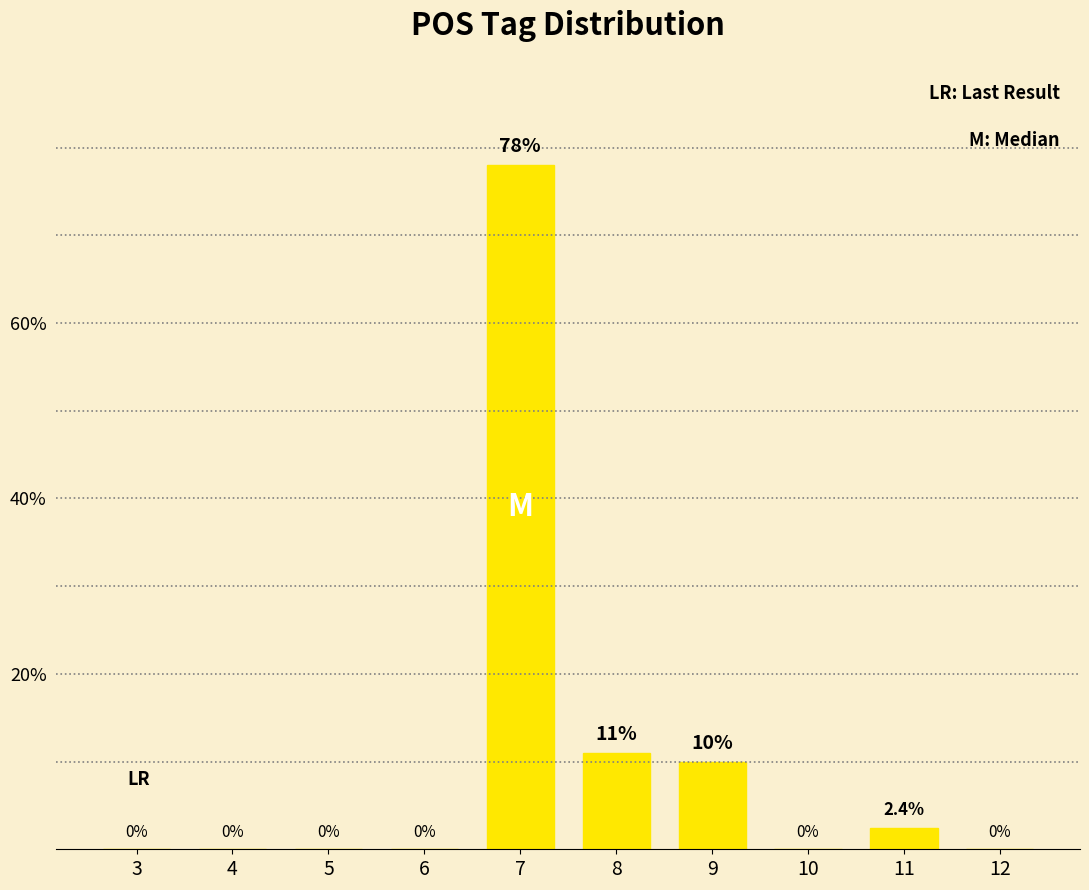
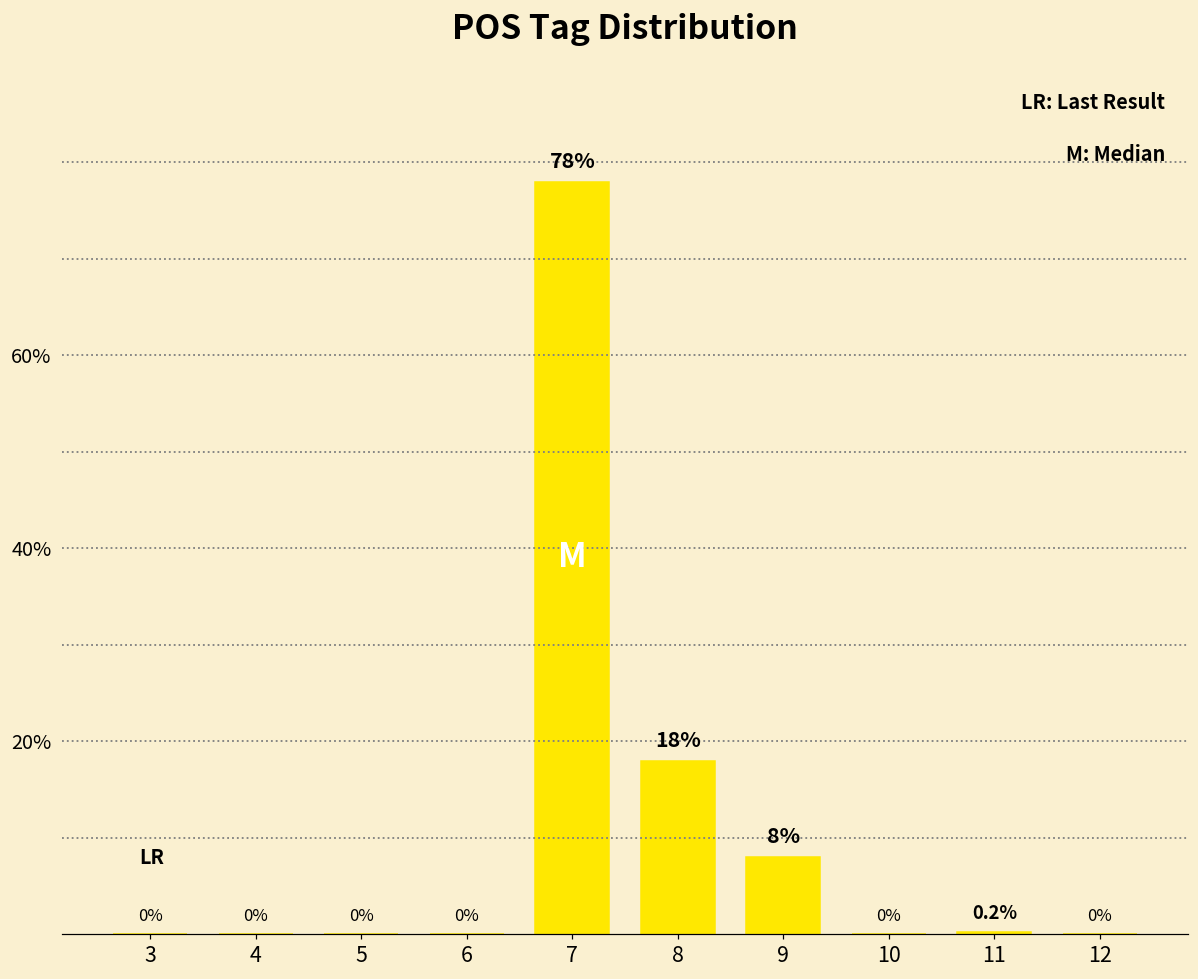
8: 11% -> 18%
9: 10% -> 8%
11: 2.4% -> 0.2%
